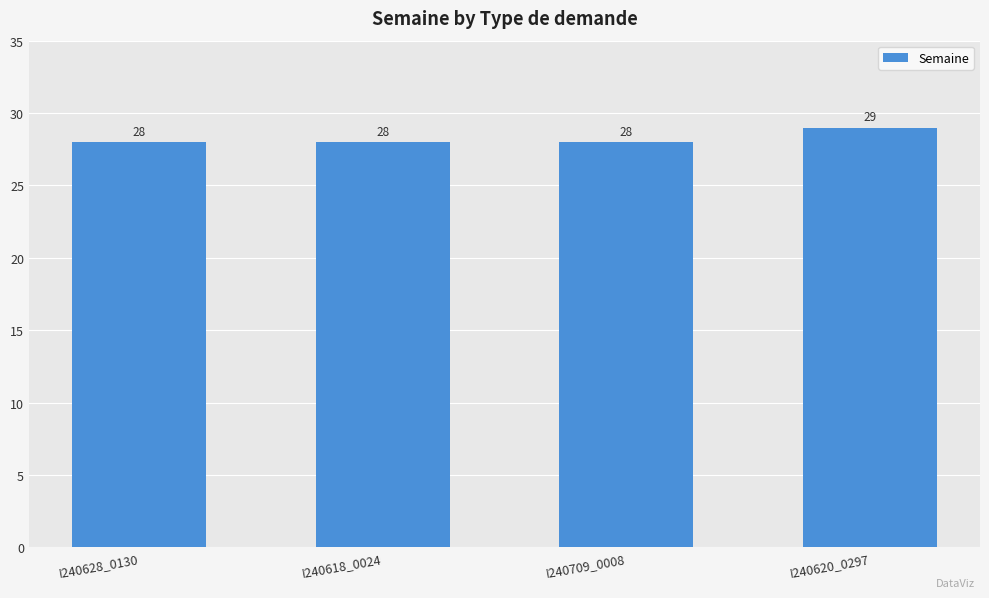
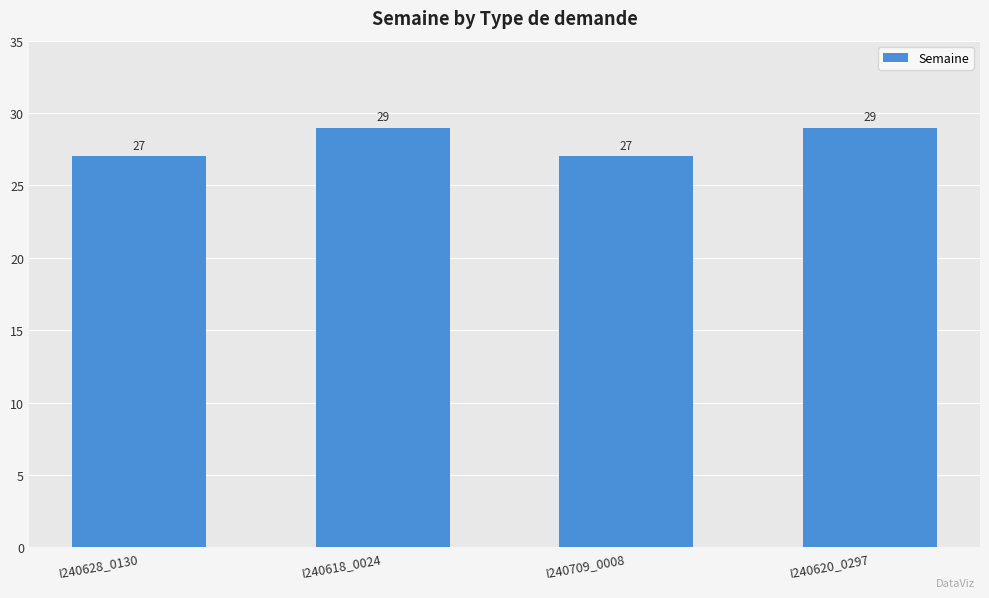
I240628_0130: 28 -> 27
I240618_0024: 28 -> 29
I240709_0008: 28 -> 27
